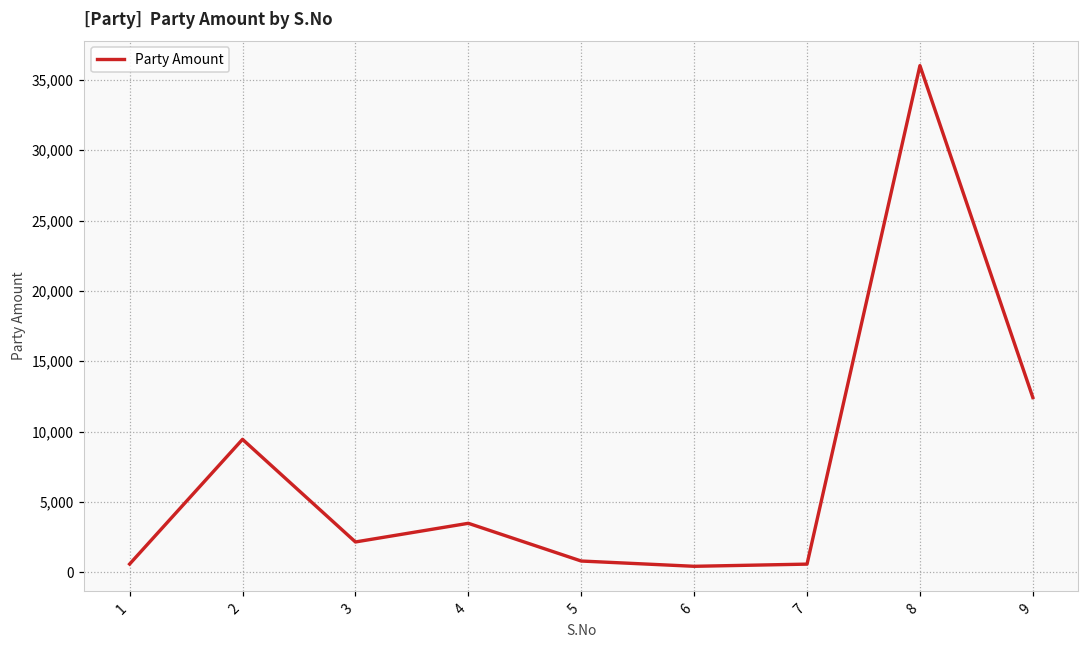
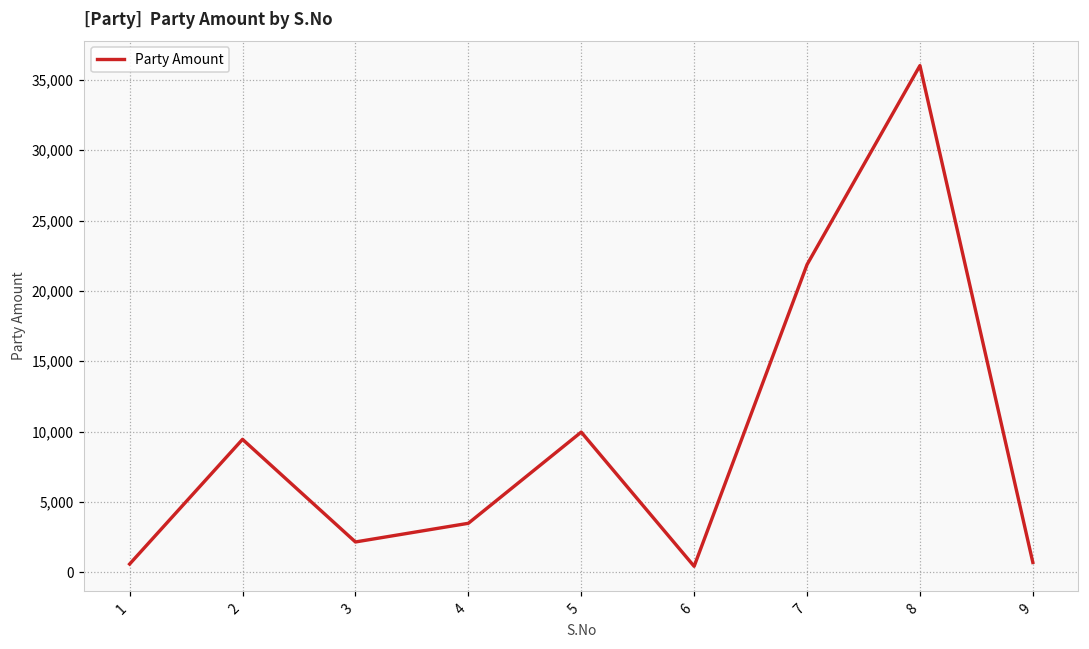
5: 800 -> 10,000
7: 600 -> 21,900
9: 12,400 -> 700
